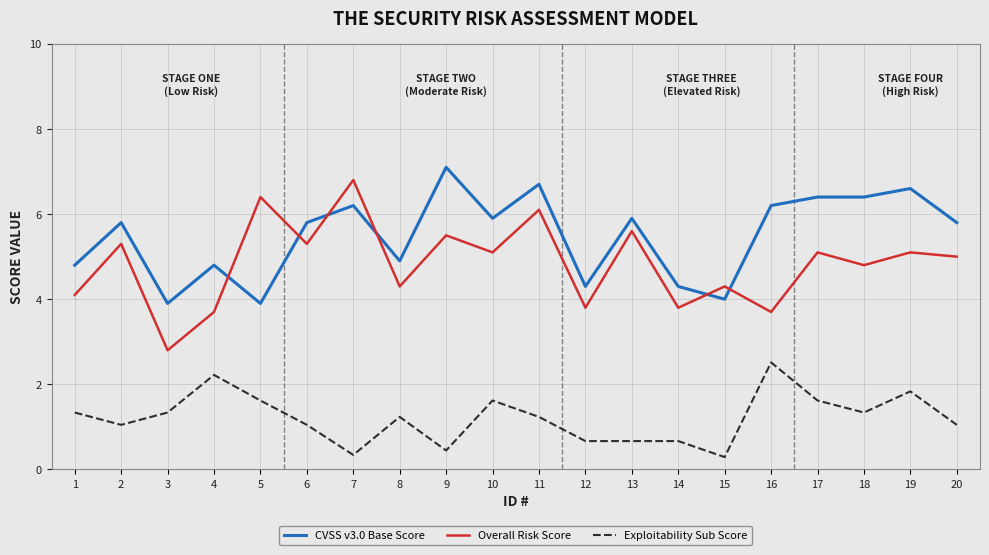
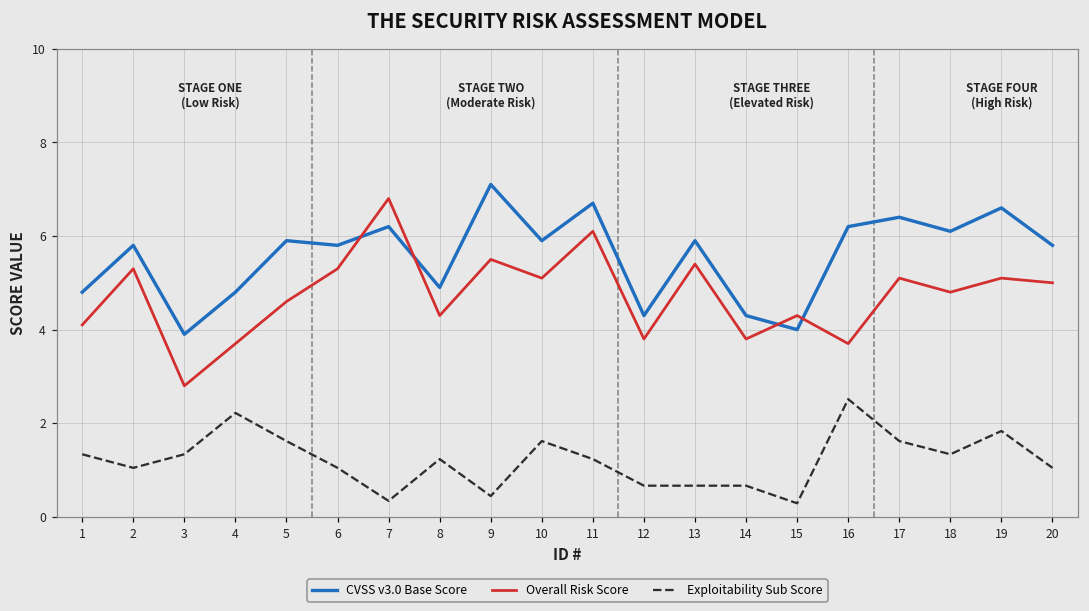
CVSS v3.0 Base Score, 5: 3.9 -> 5.9
Overall Risk Score, 5: 6.4 -> 4.6
Overall Risk Score, 13: 5.6 -> 5.4
CVSS v3.0 Base Score, 18: 6.4 -> 6.1
